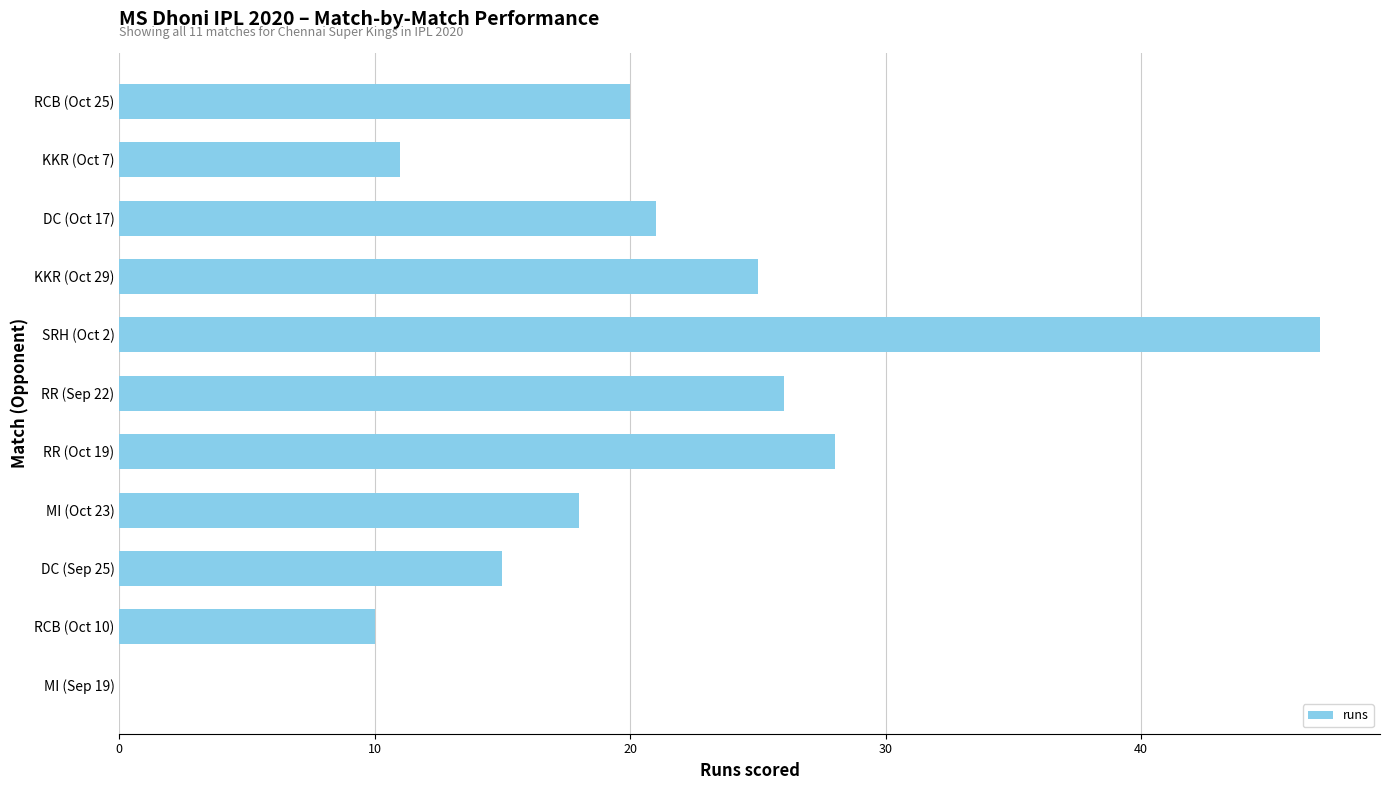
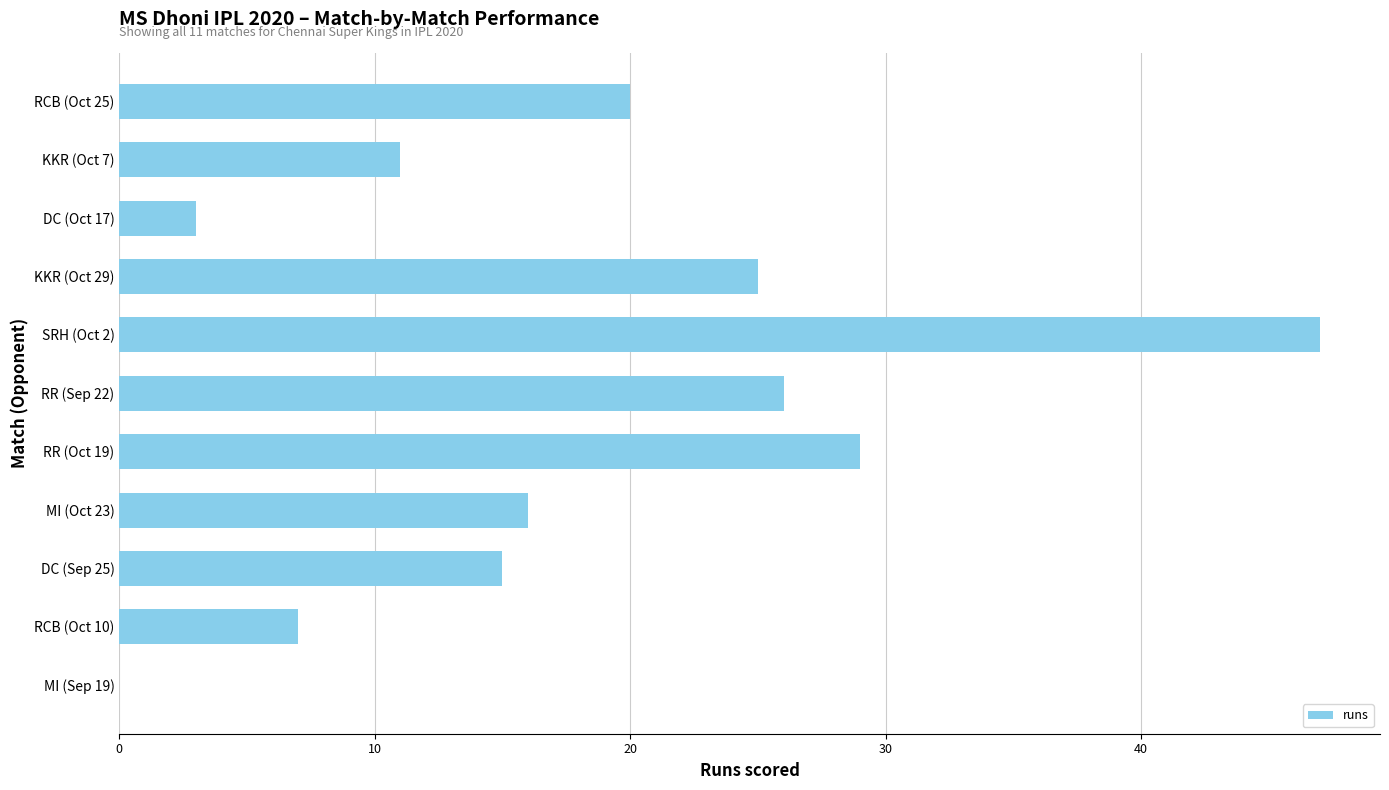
DC (Oct 17): 21 -> 3
RR (Oct 19): 28 -> 29
MI (Oct 23): 18 -> 16
RCB (Oct 10): 10 -> 7
